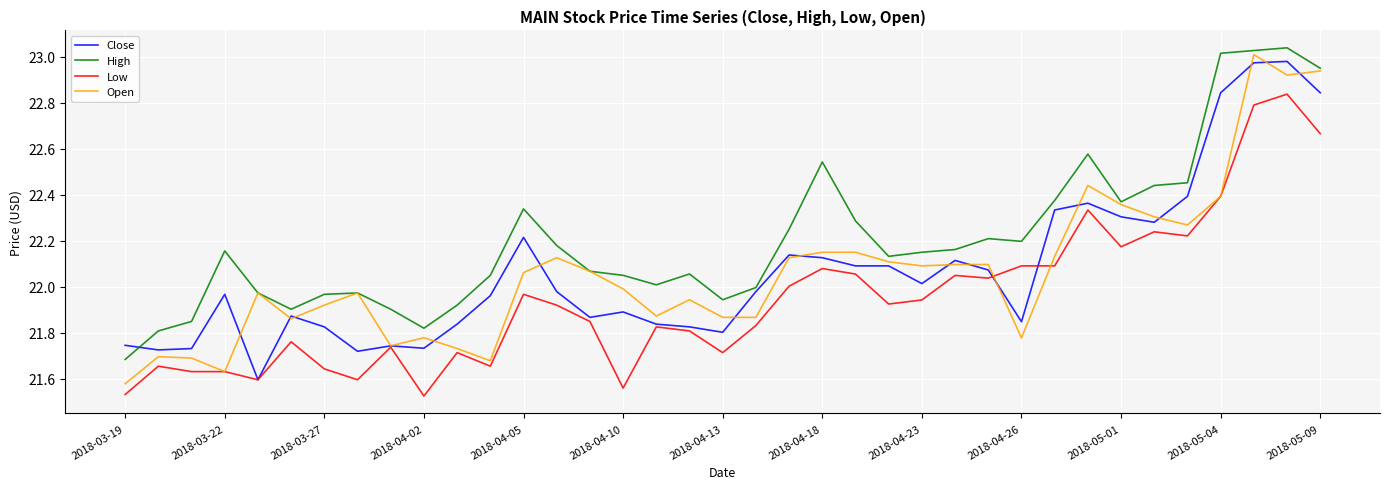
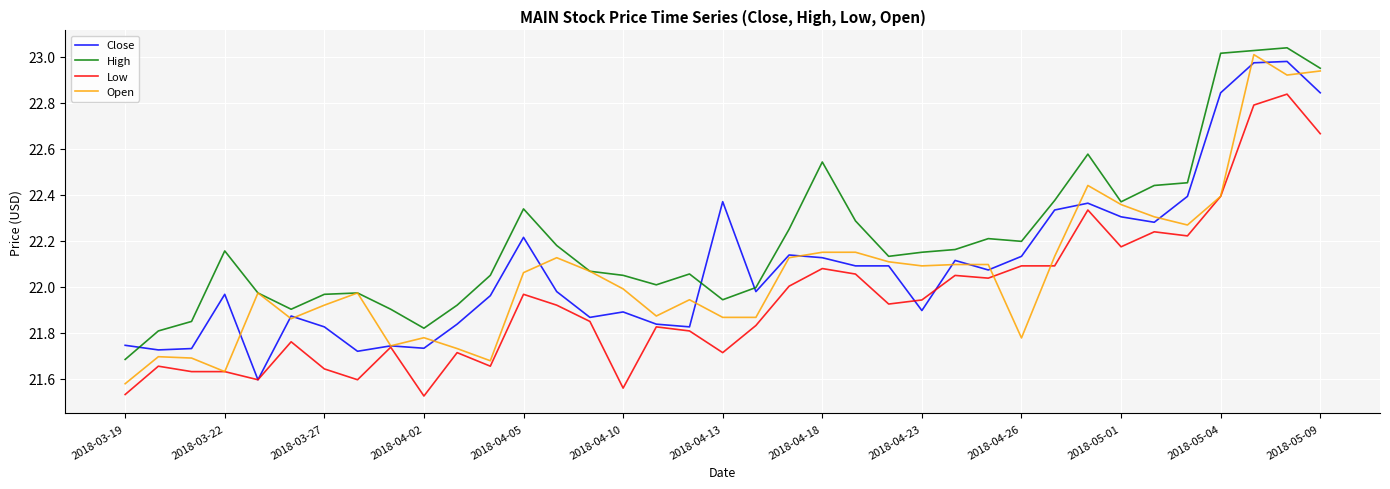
Close, 2018-04-13: 21.80 -> 22.37
Close, 2018-04-23: 22.01 -> 21.90
Close, 2018-04-26: 21.85 -> 22.13
